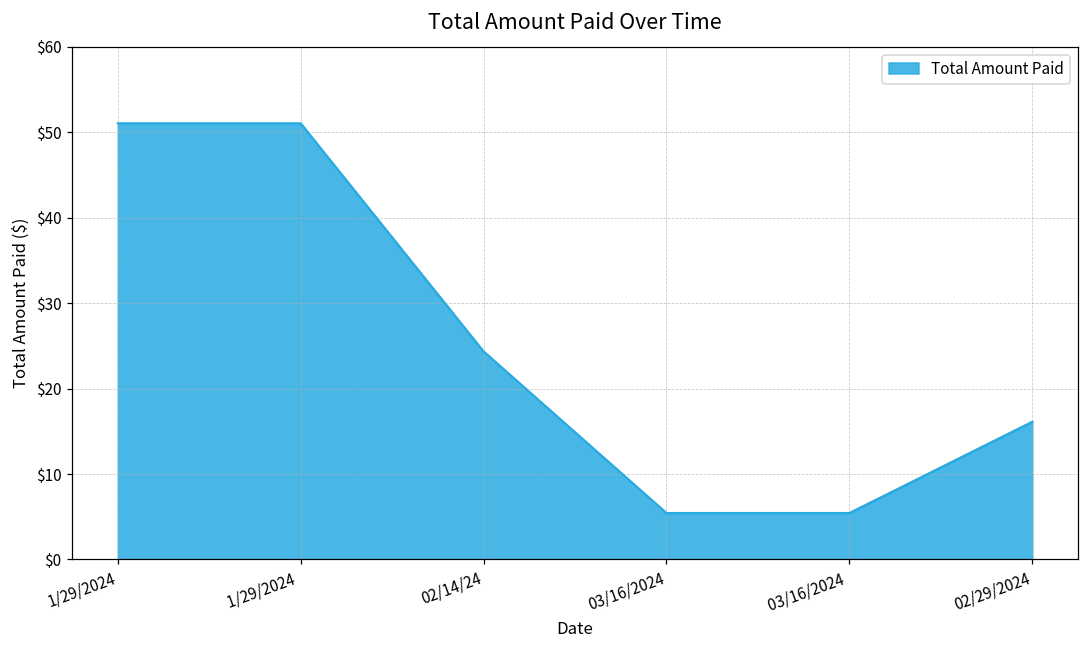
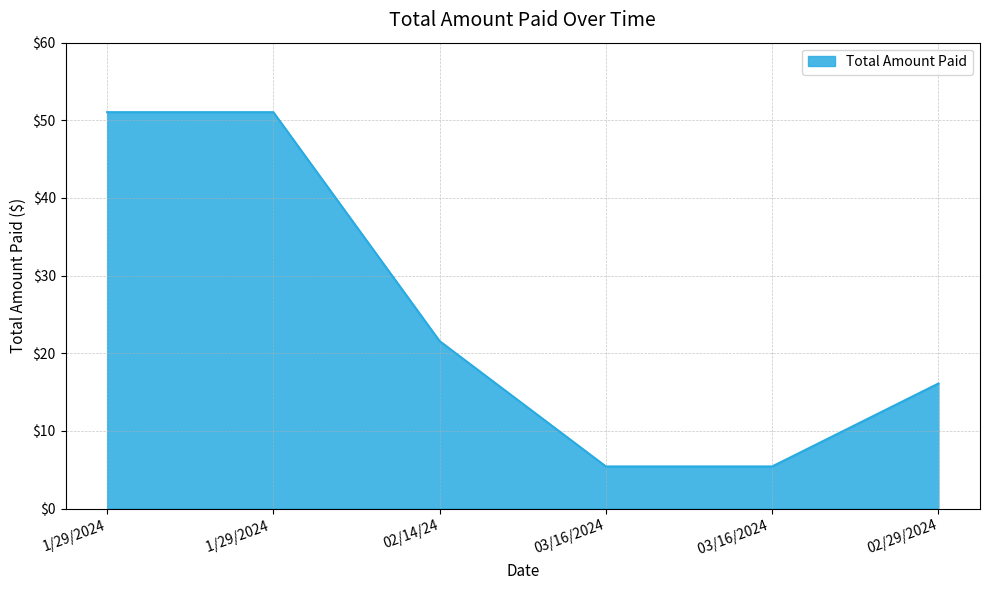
02/14/24: $24 -> $22
